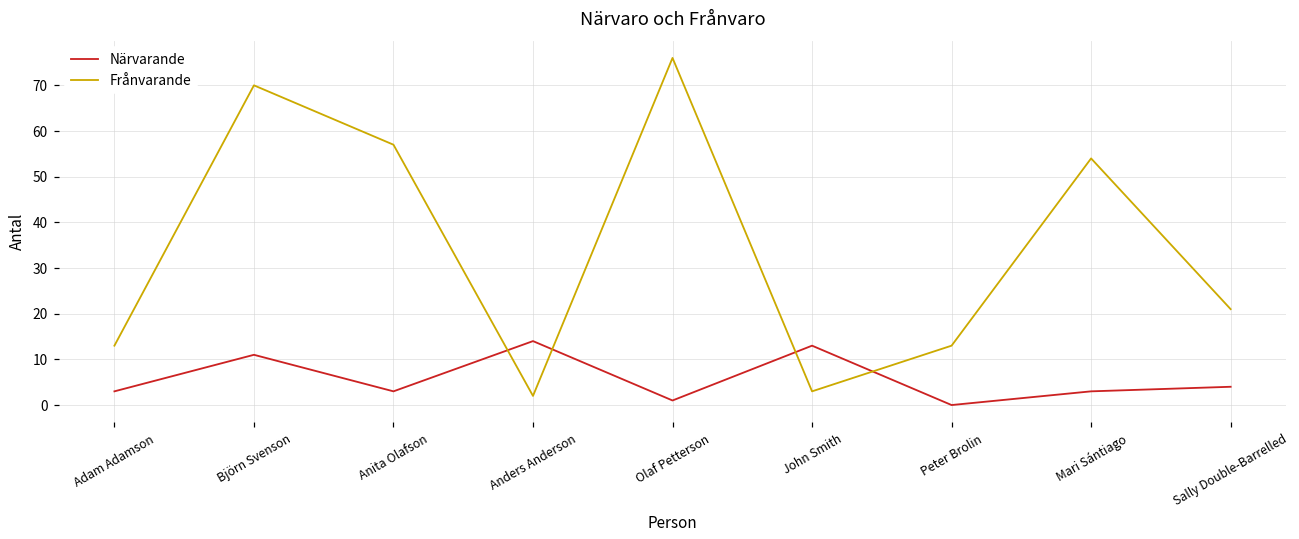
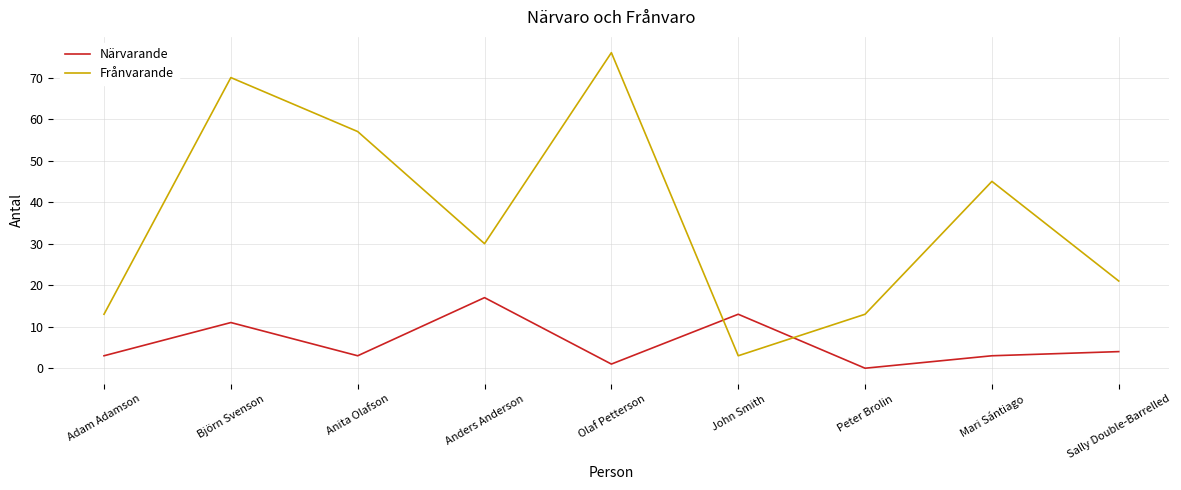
Närvarande, Anders Anderson: 14 -> 17
Frånvarande, Anders Anderson: 2 -> 30
Frånvarande, Mari Sántiago: 54 -> 45
